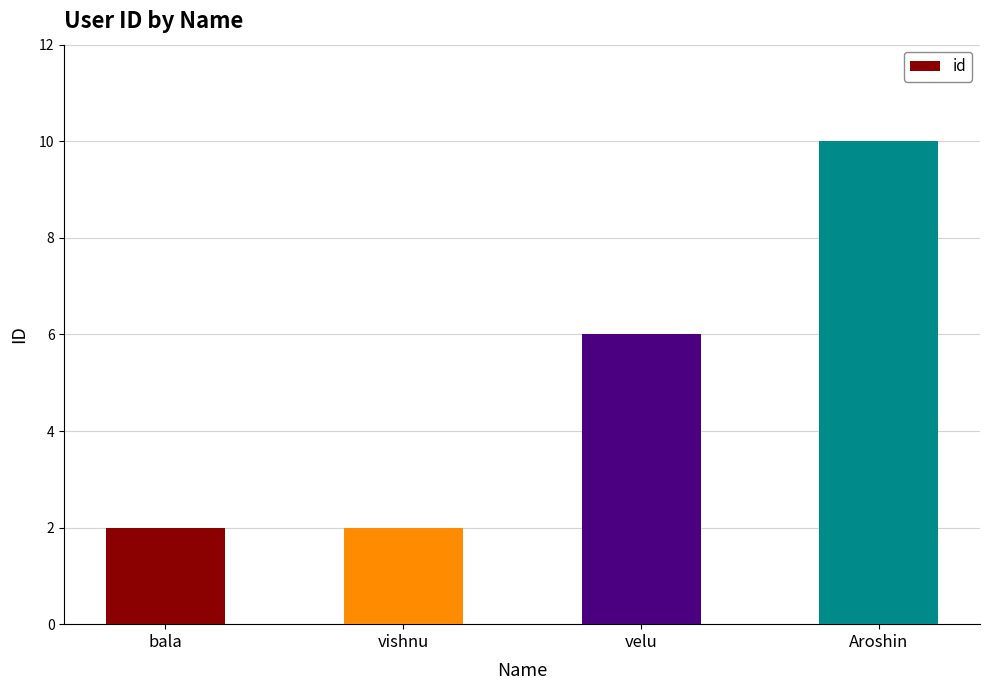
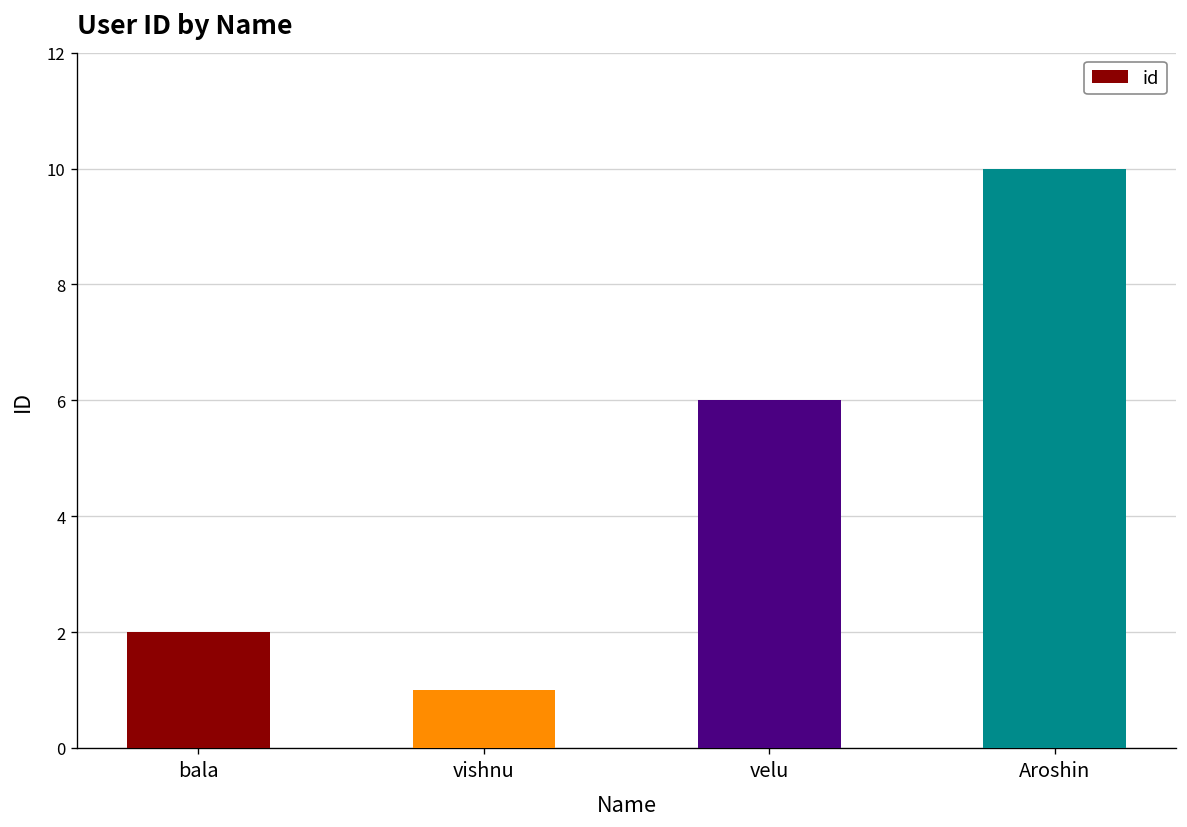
vishnu: 2 -> 1
